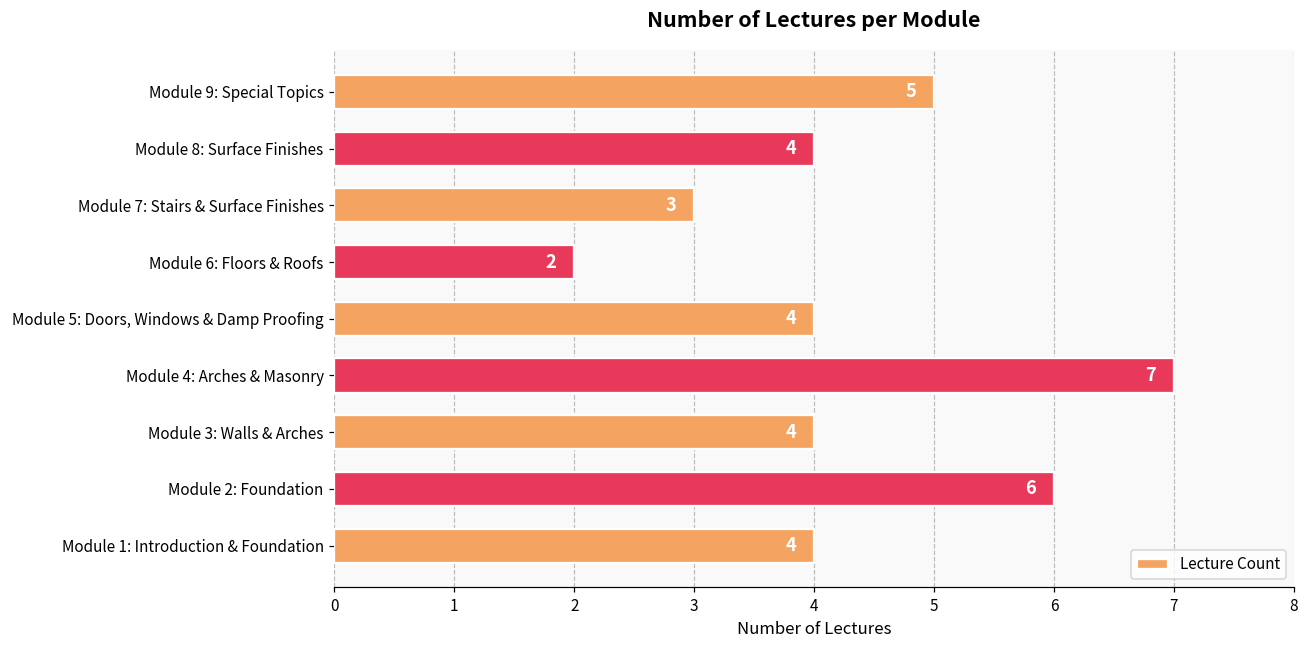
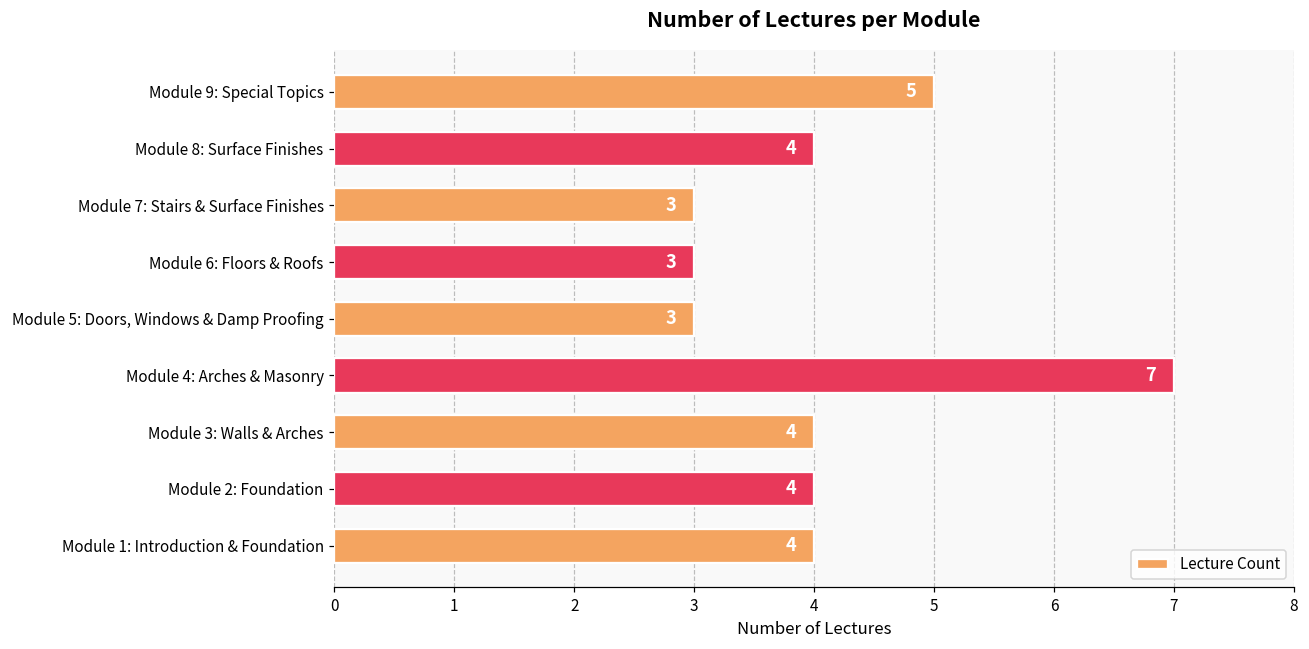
Module 6: Floors & Roofs: 2 -> 3
Module 5: Doors, Windows & Damp Proofing: 4 -> 3
Module 2: Foundation: 6 -> 4
